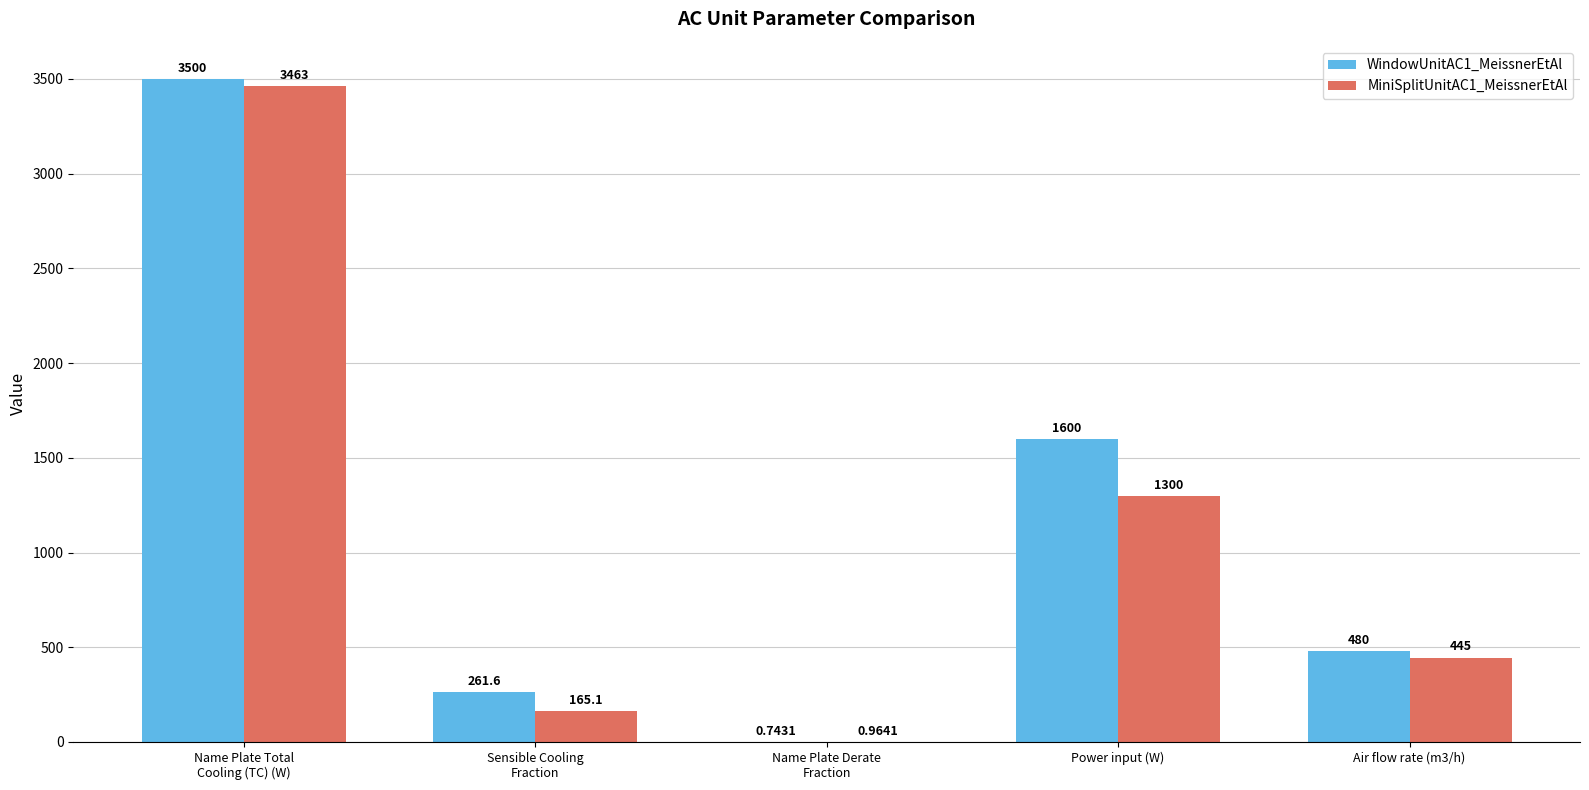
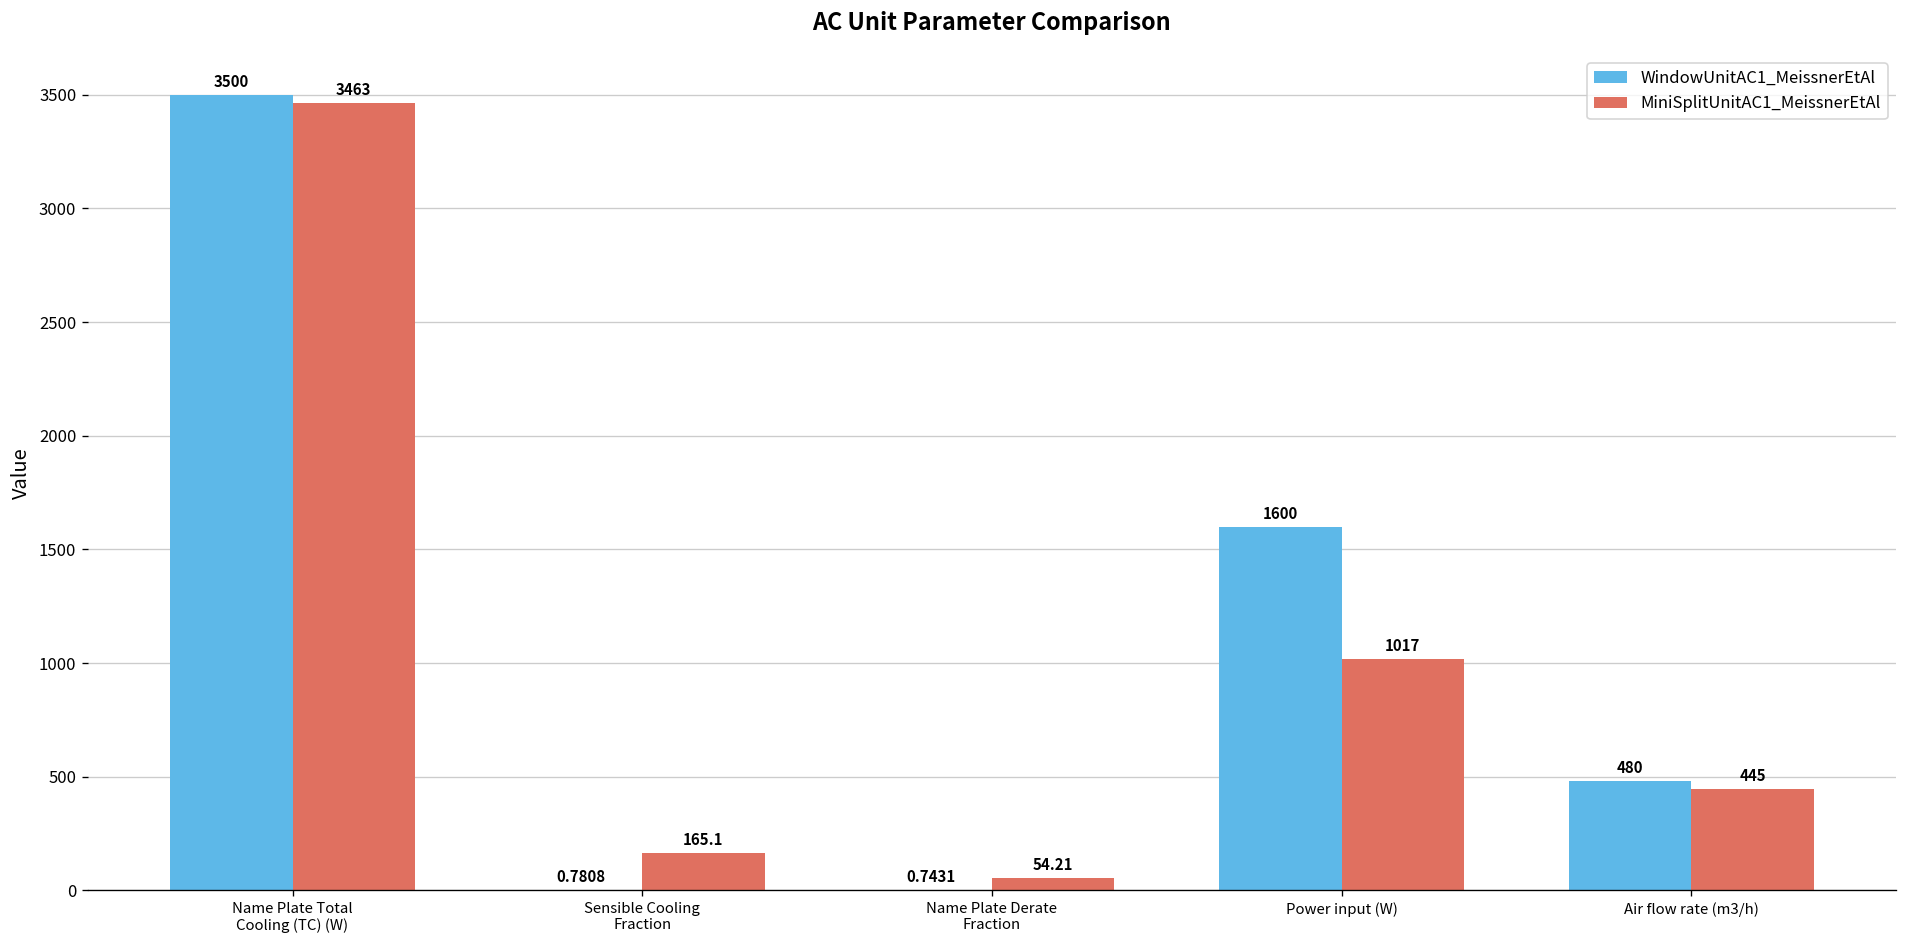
WindowUnitAC1_MeissnerEtAl, Sensible Cooling Fraction: 261.6 -> 0.7808
MiniSplitUnitAC1_MeissnerEtAl, Name Plate Derate Fraction: 0.9641 -> 54.21
MiniSplitUnitAC1_MeissnerEtAl, Power input (W): 1300 -> 1017
